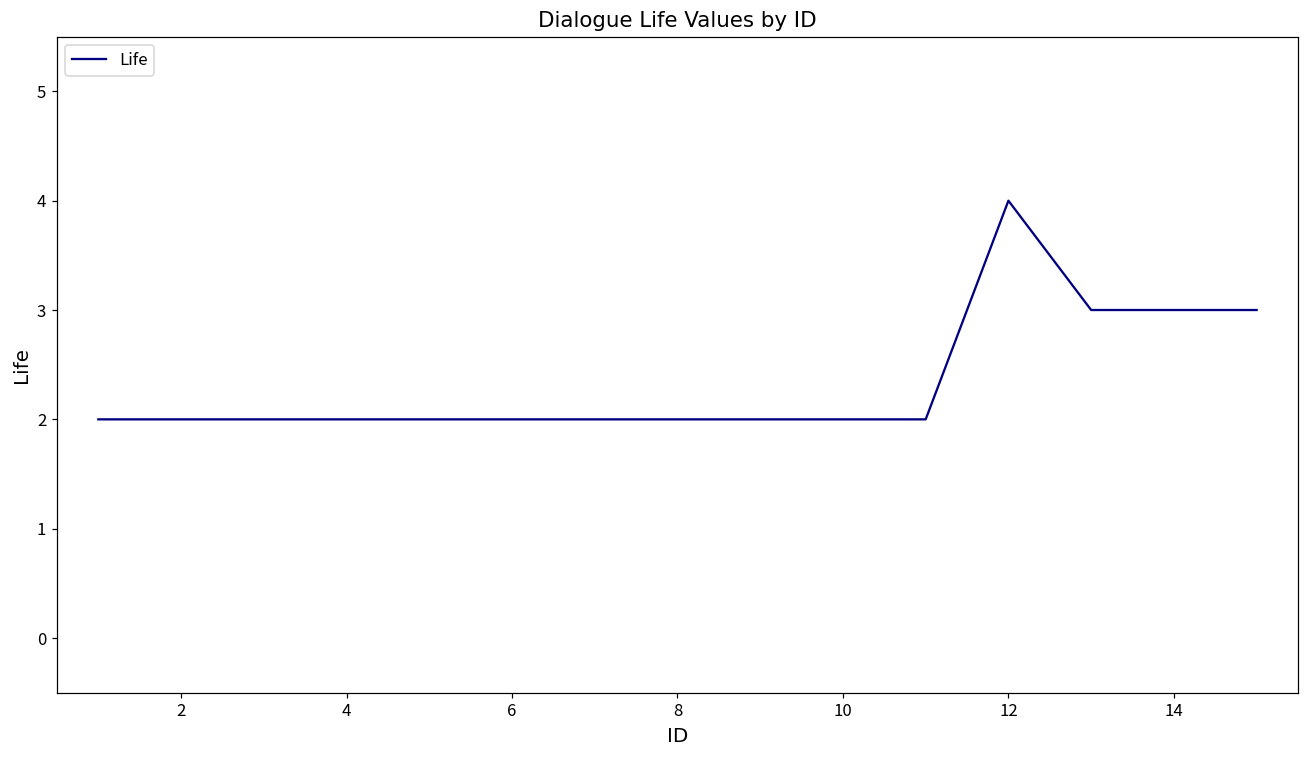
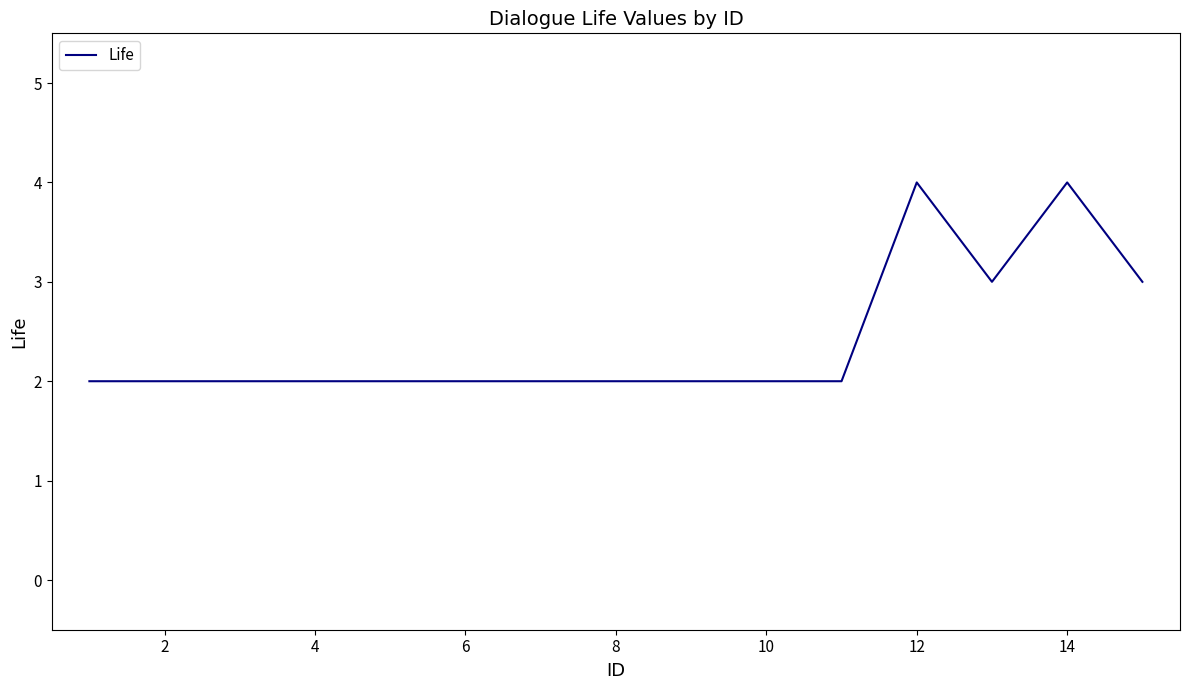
14: 3 -> 4
